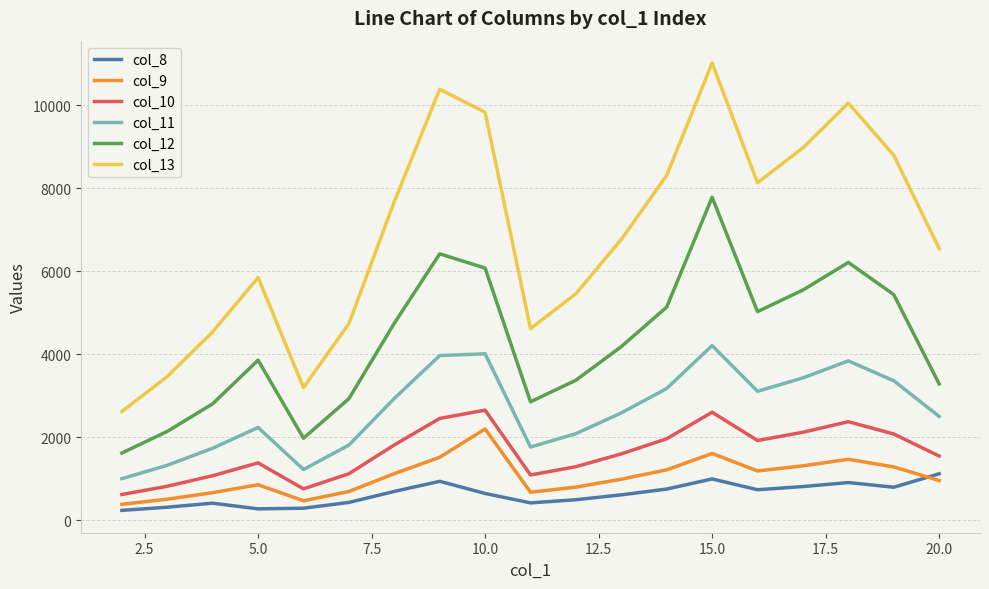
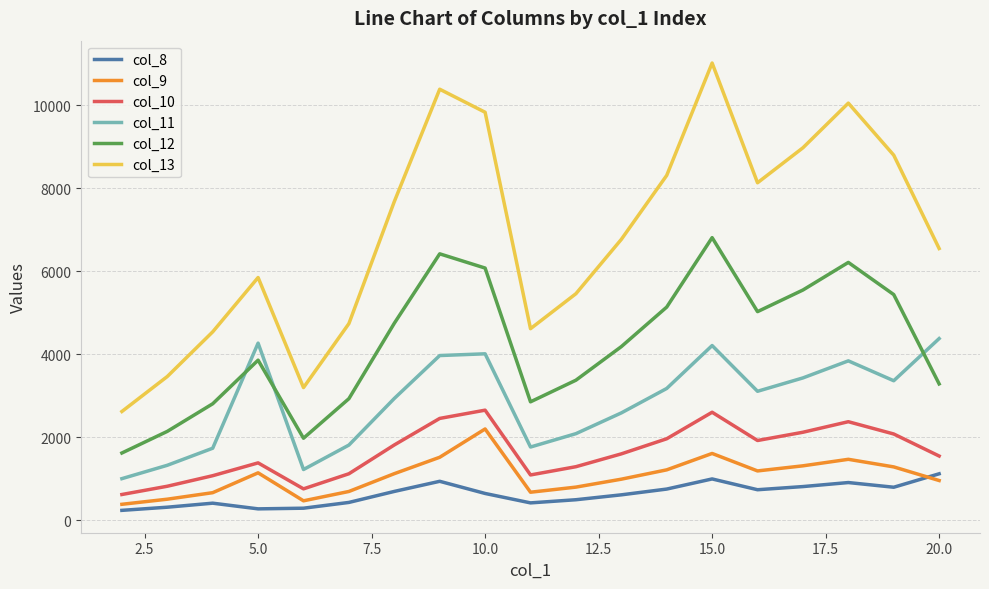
col_9, 5.0: 900 -> 1100
col_11, 5.0: 2200 -> 4300
col_12, 15.0: 7800 -> 6800
col_11, 20.0: 2500 -> 4400
